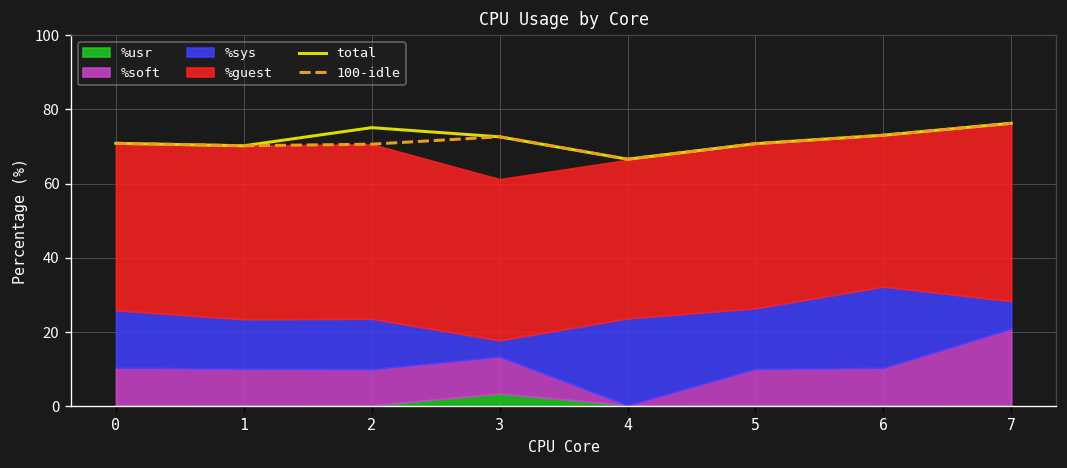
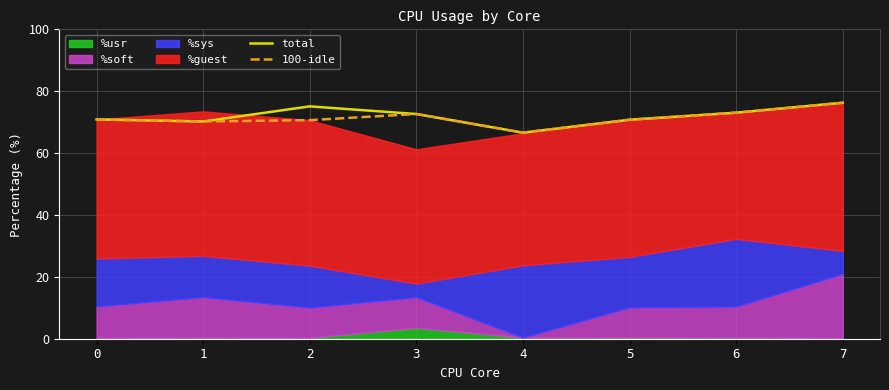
%soft, 1: 10 -> 13
